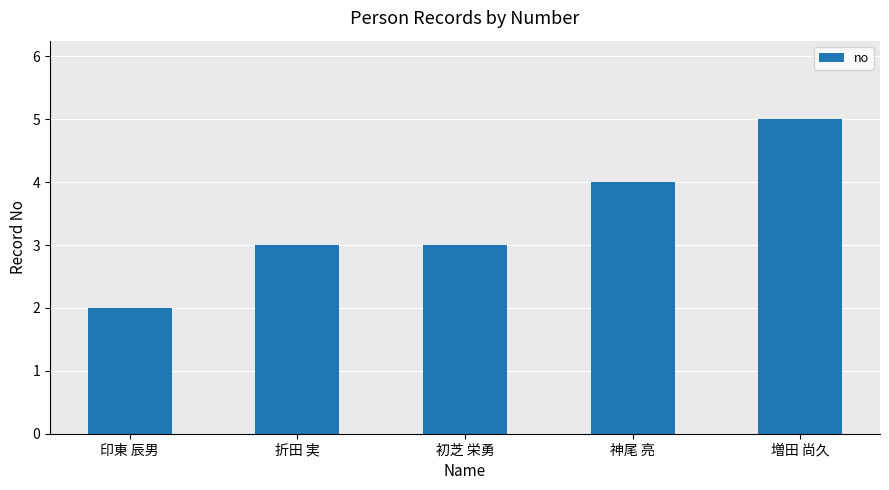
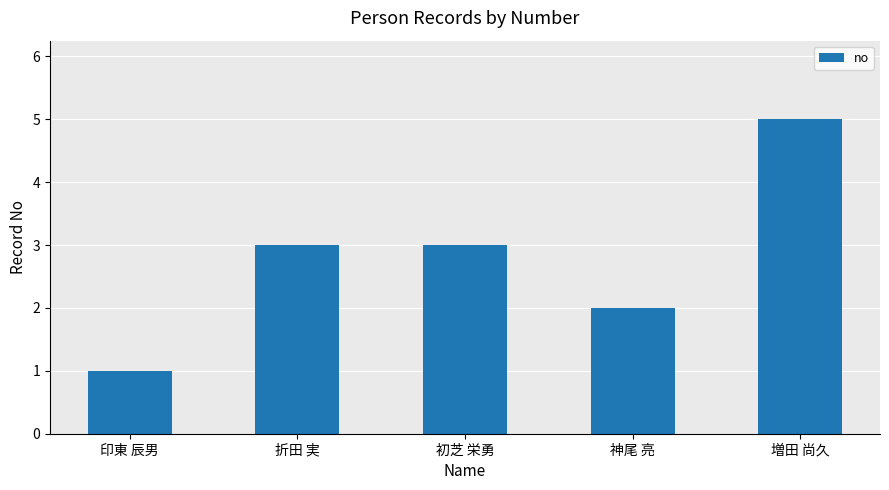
印東 辰男: 2 -> 1
神尾 亮: 4 -> 2
